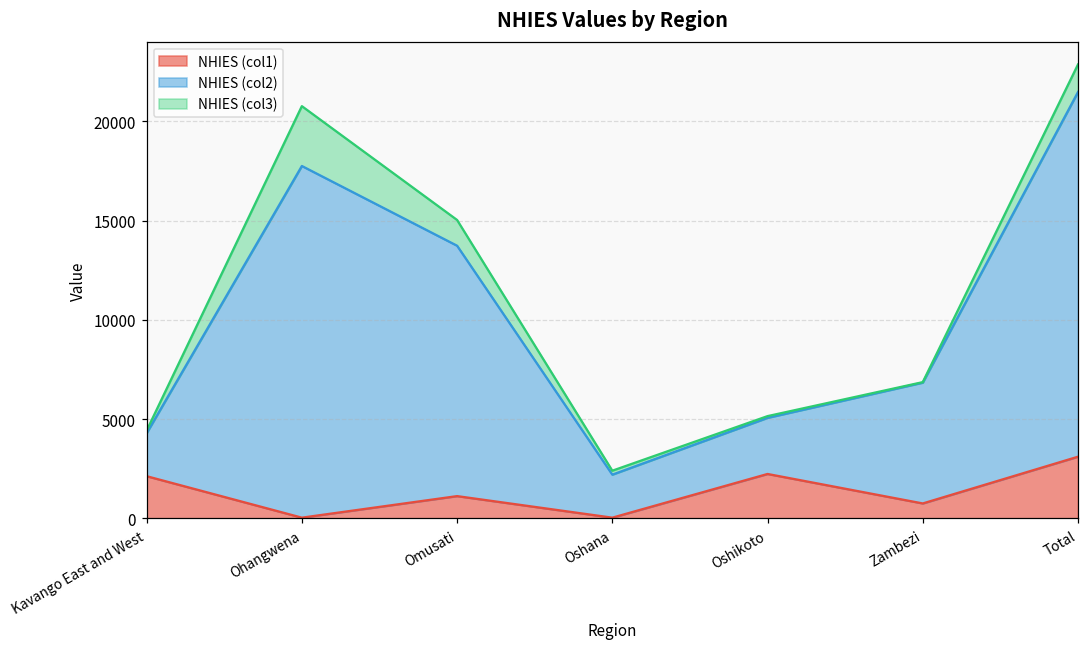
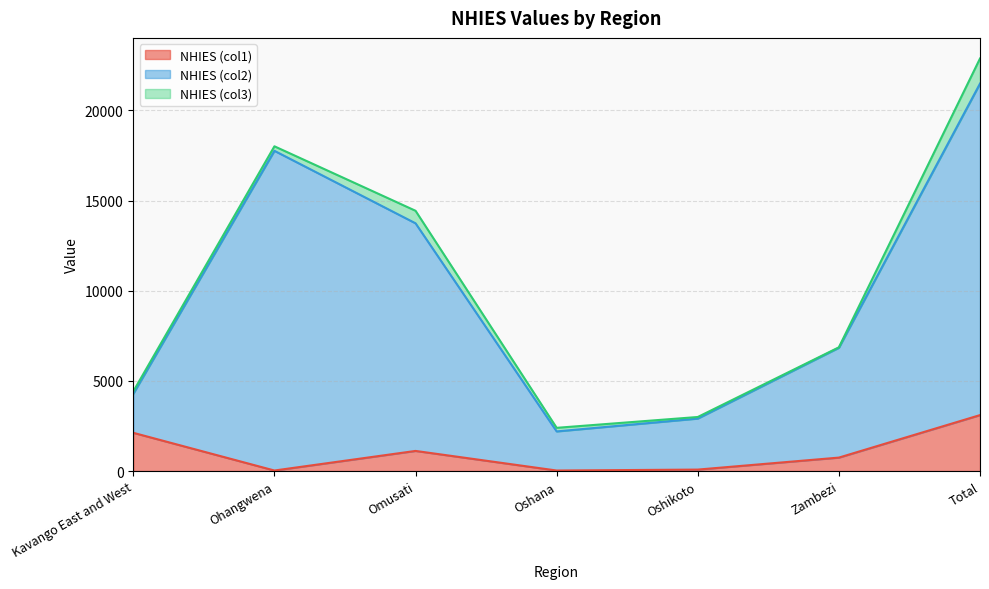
NHIES (col3), Ohangwena: 3000 -> 300
NHIES (col3), Omusati: 1300 -> 700
NHIES (col1), Oshikoto: 2200 -> 100
